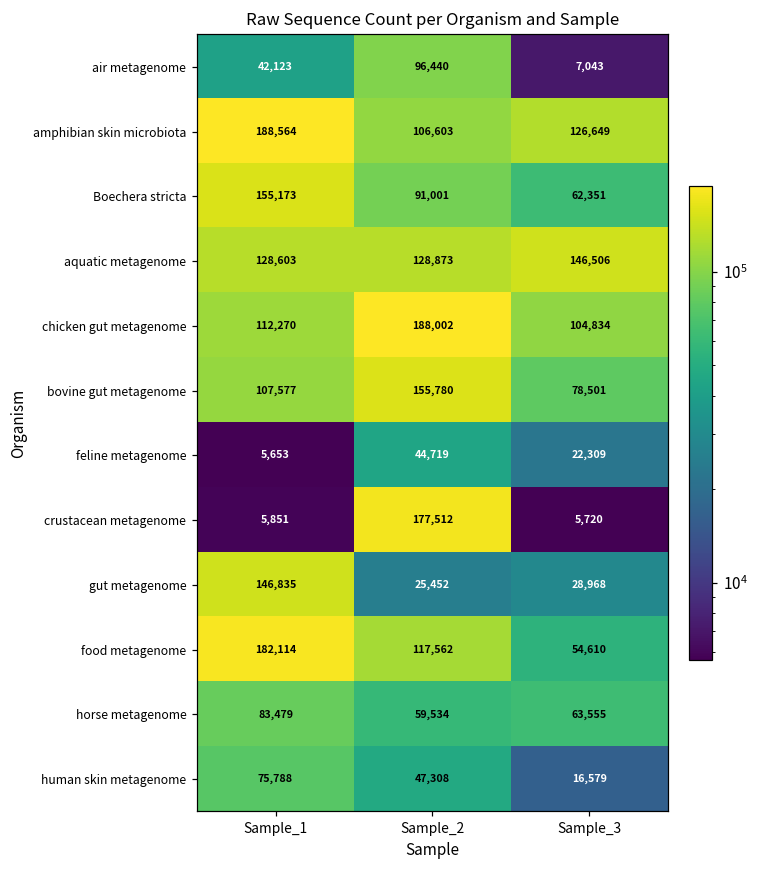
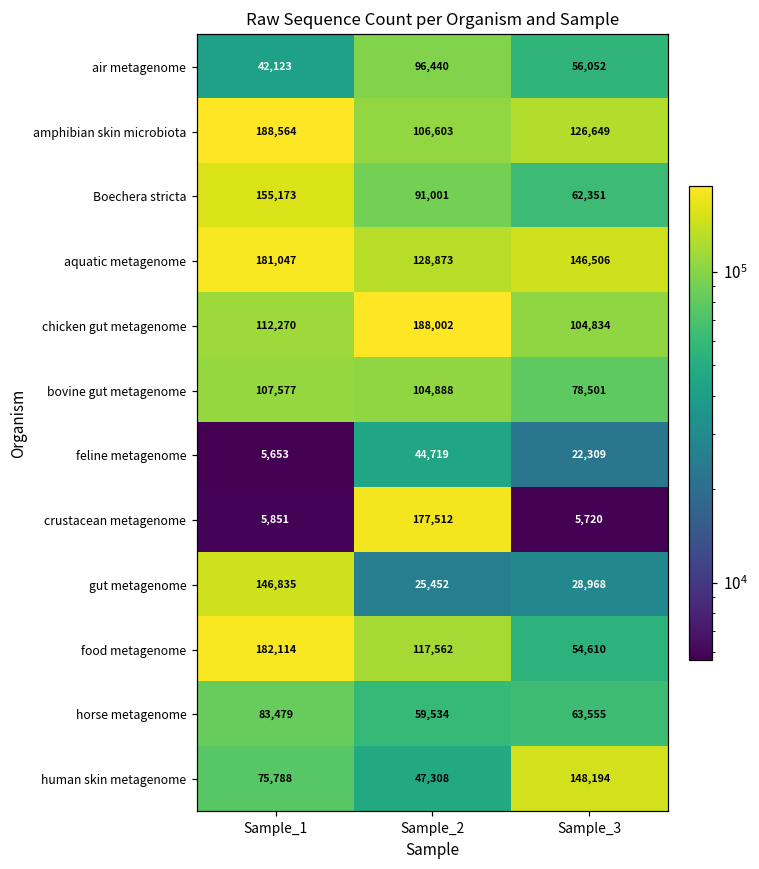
air metagenome, Sample_3: 7,043 -> 56,052
aquatic metagenome, Sample_1: 128,603 -> 181,047
bovine gut metagenome, Sample_2: 155,780 -> 104,888
human skin metagenome, Sample_3: 16,579 -> 148,194
